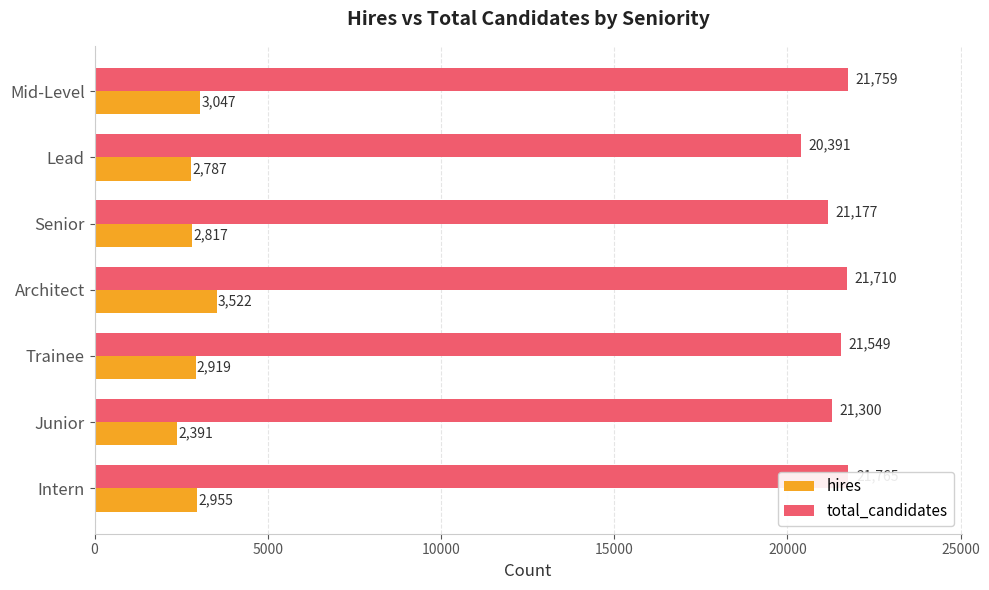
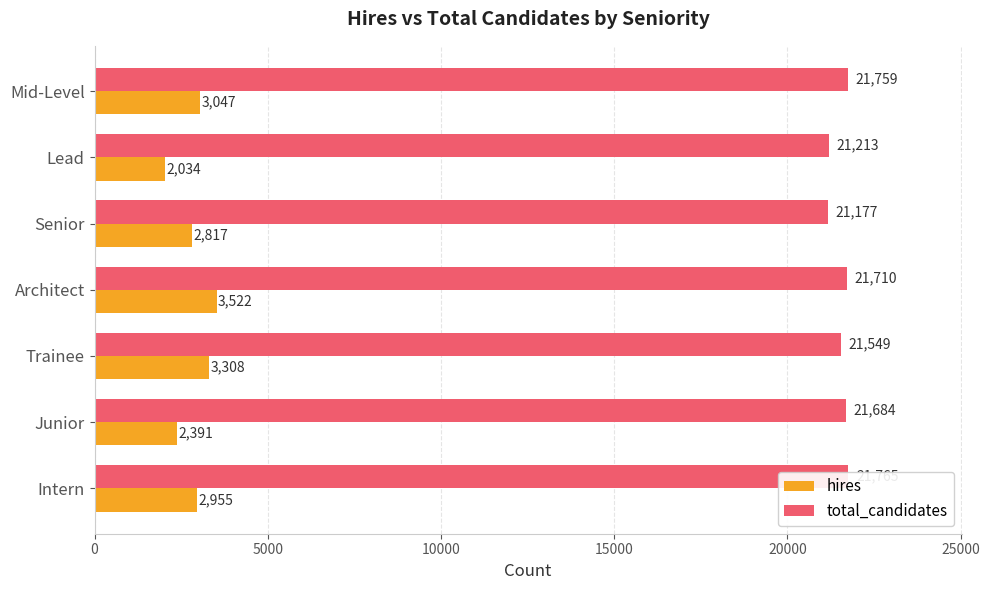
total_candidates, Lead: 20,391 -> 21,213
hires, Lead: 2,787 -> 2,034
hires, Trainee: 2,919 -> 3,308
total_candidates, Junior: 21,300 -> 21,684
